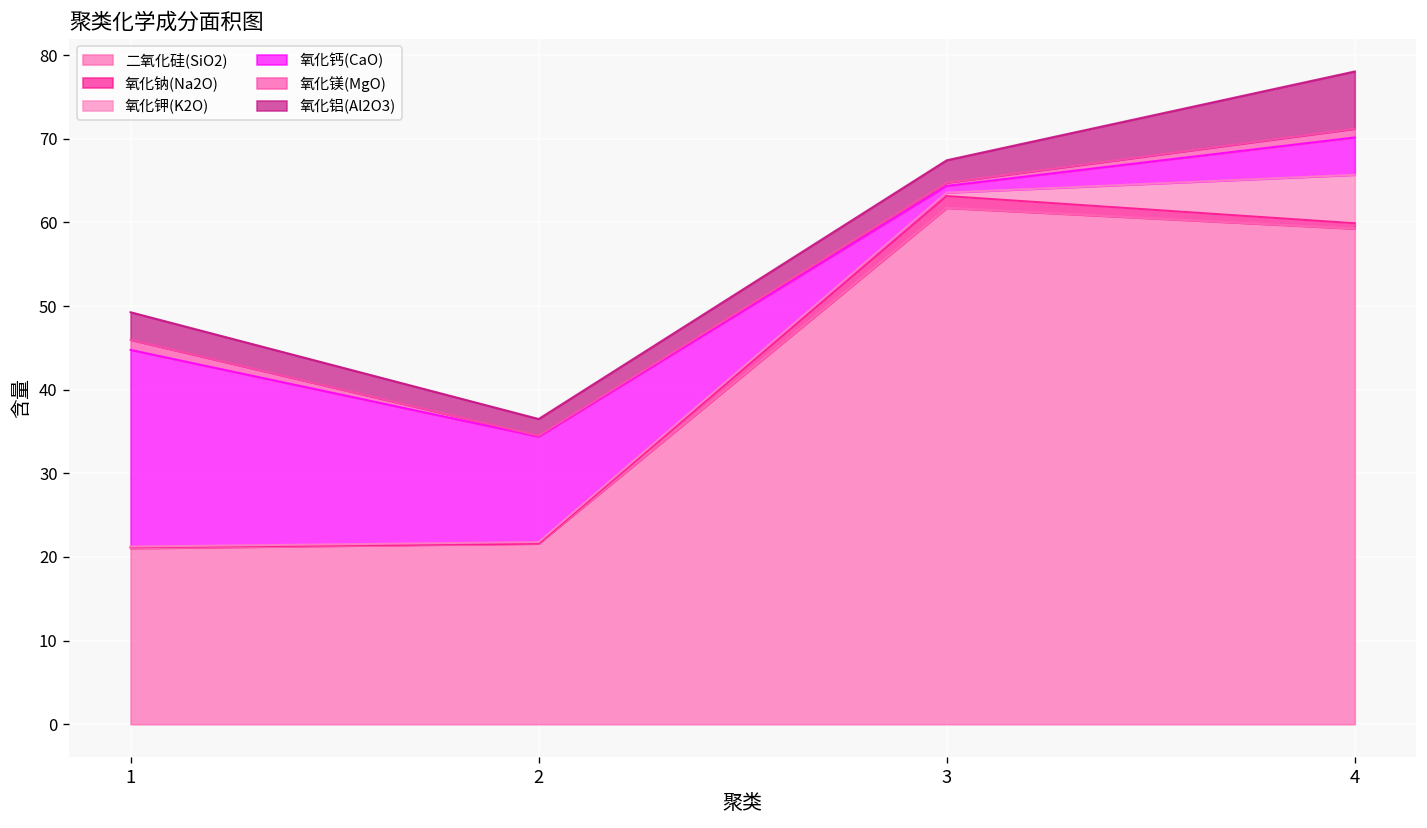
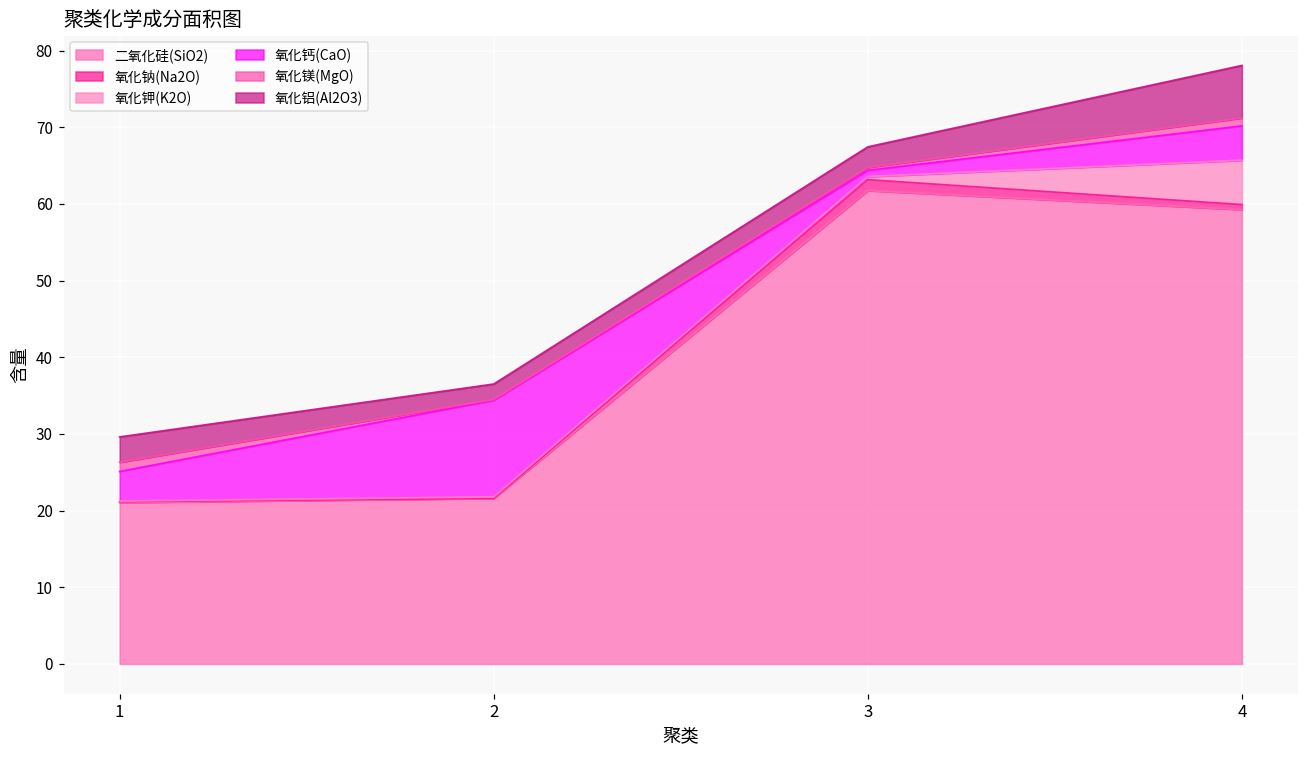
氧化钙(CaO), 1: 24 -> 4
